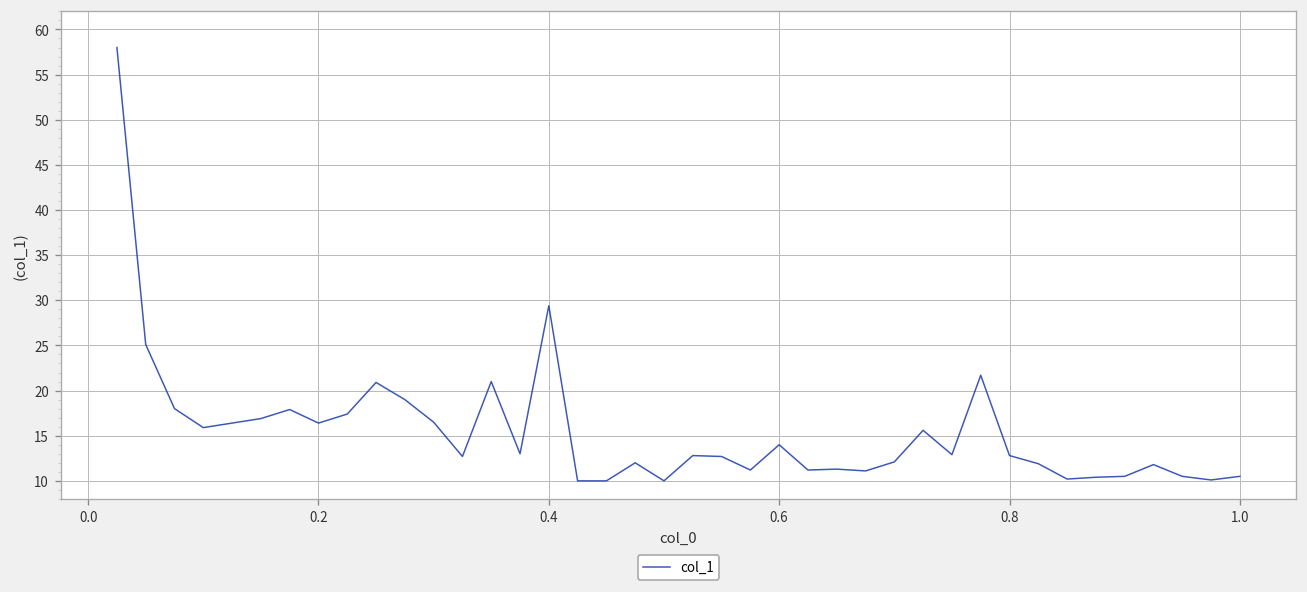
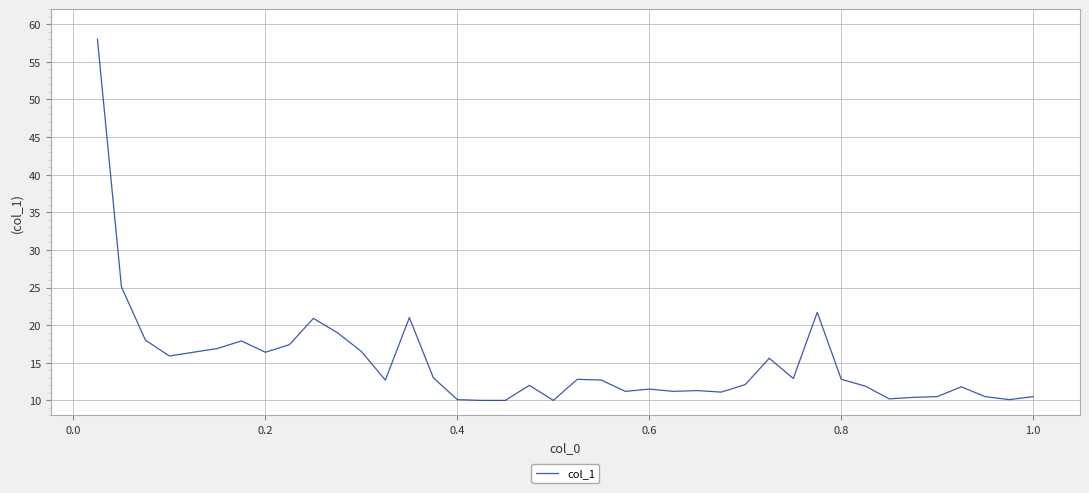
0.4: 29 -> 10
0.6: 14 -> 12
